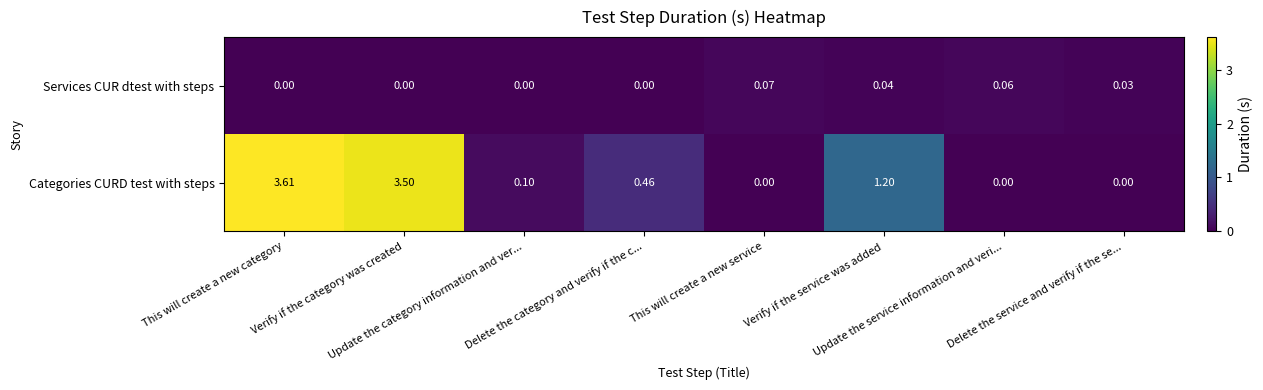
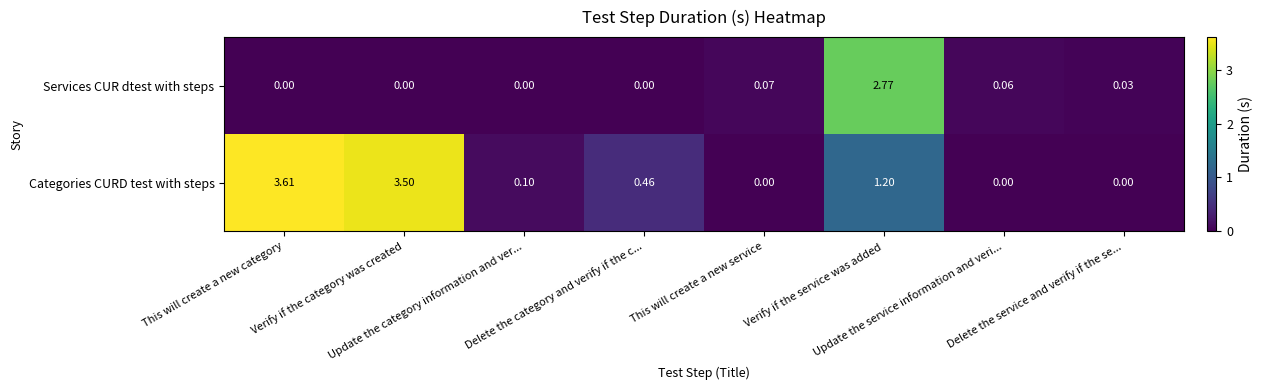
Services CUR dtest with steps, Verify if the service was added: 0.04 -> 2.77
